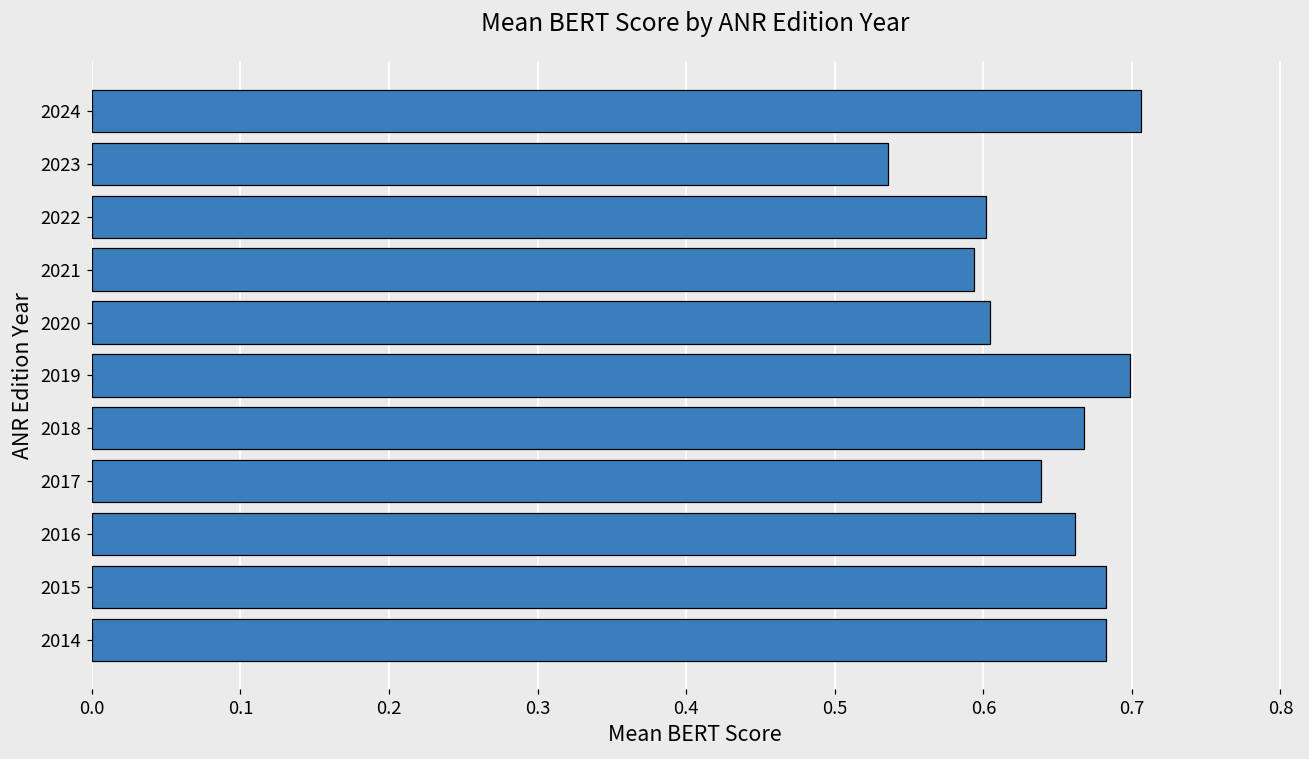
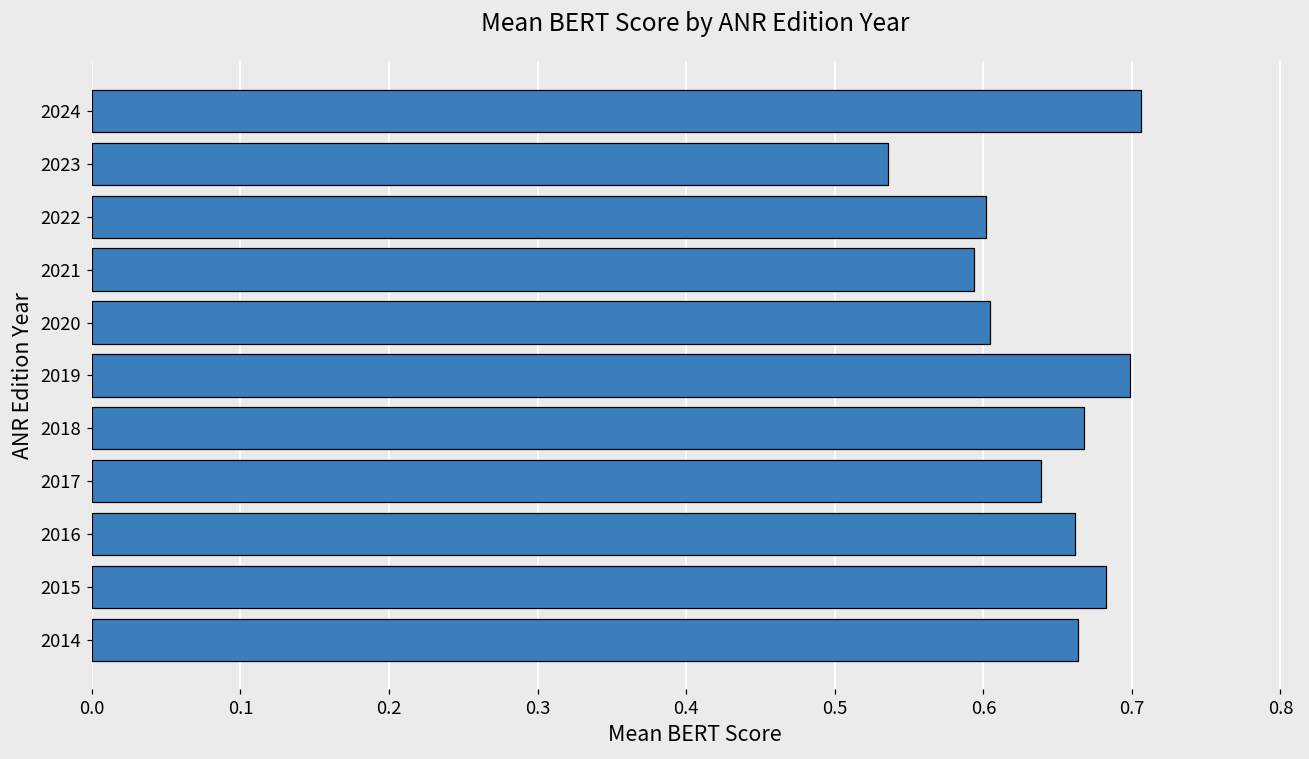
2014: 0.683 -> 0.664
